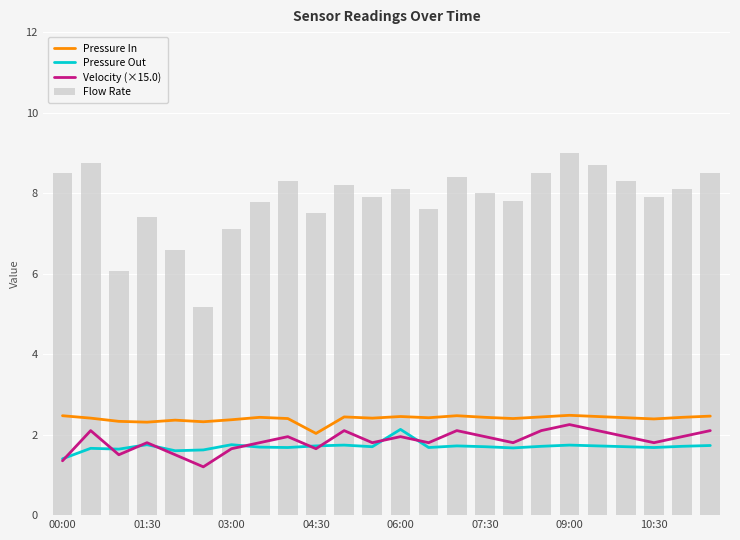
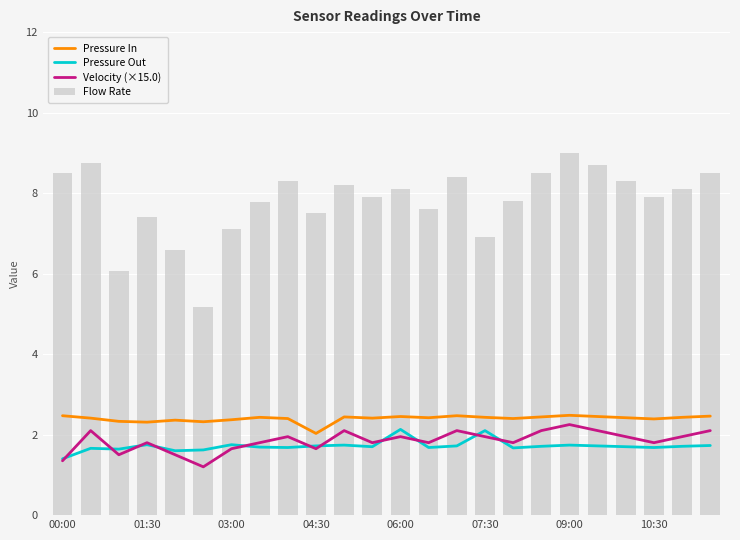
Flow Rate, 07:30: 8.0 -> 6.9
Pressure Out, 07:30: 1.7 -> 2.1
